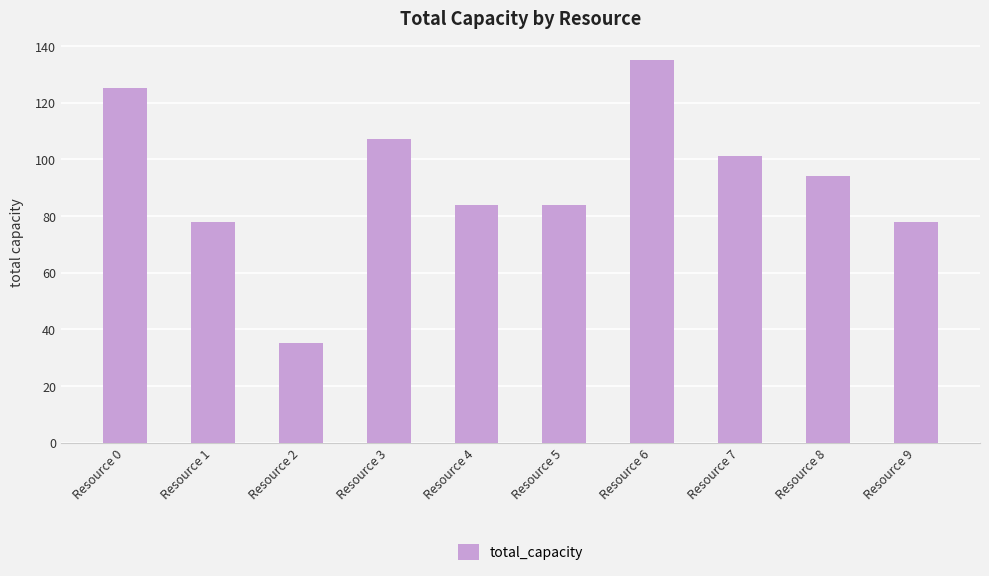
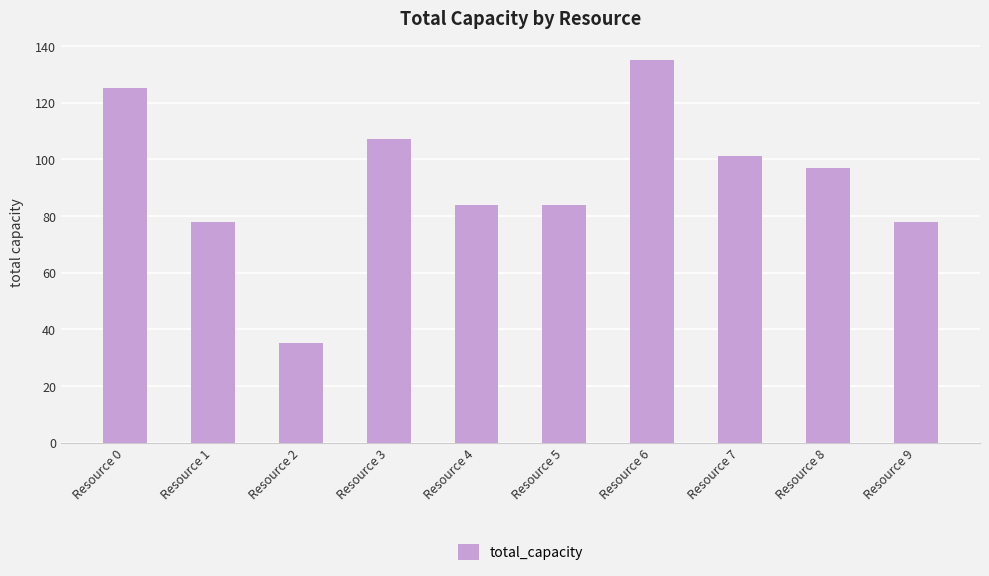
Resource 8: 94 -> 97
